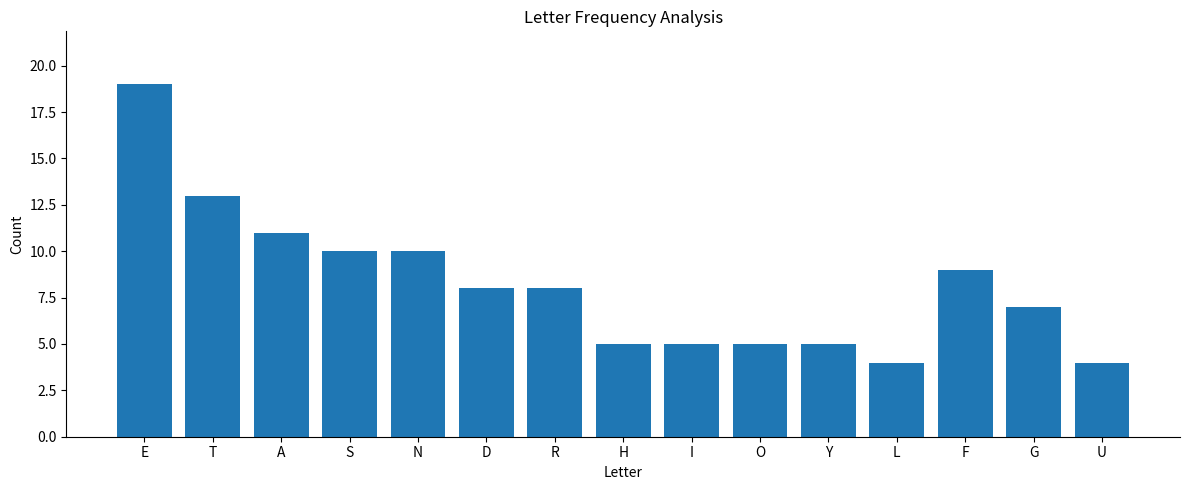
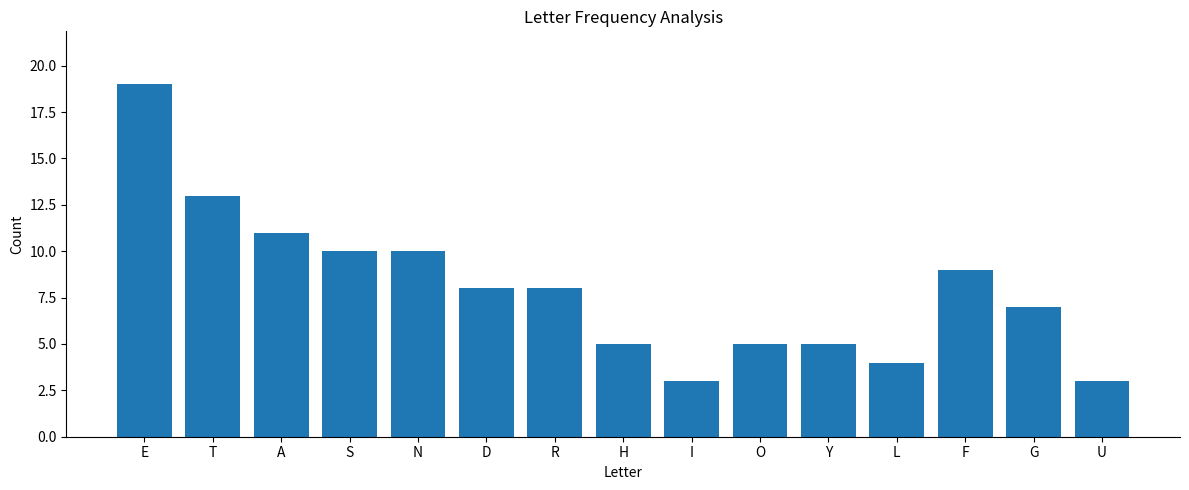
I: 5 -> 3
U: 4 -> 3
